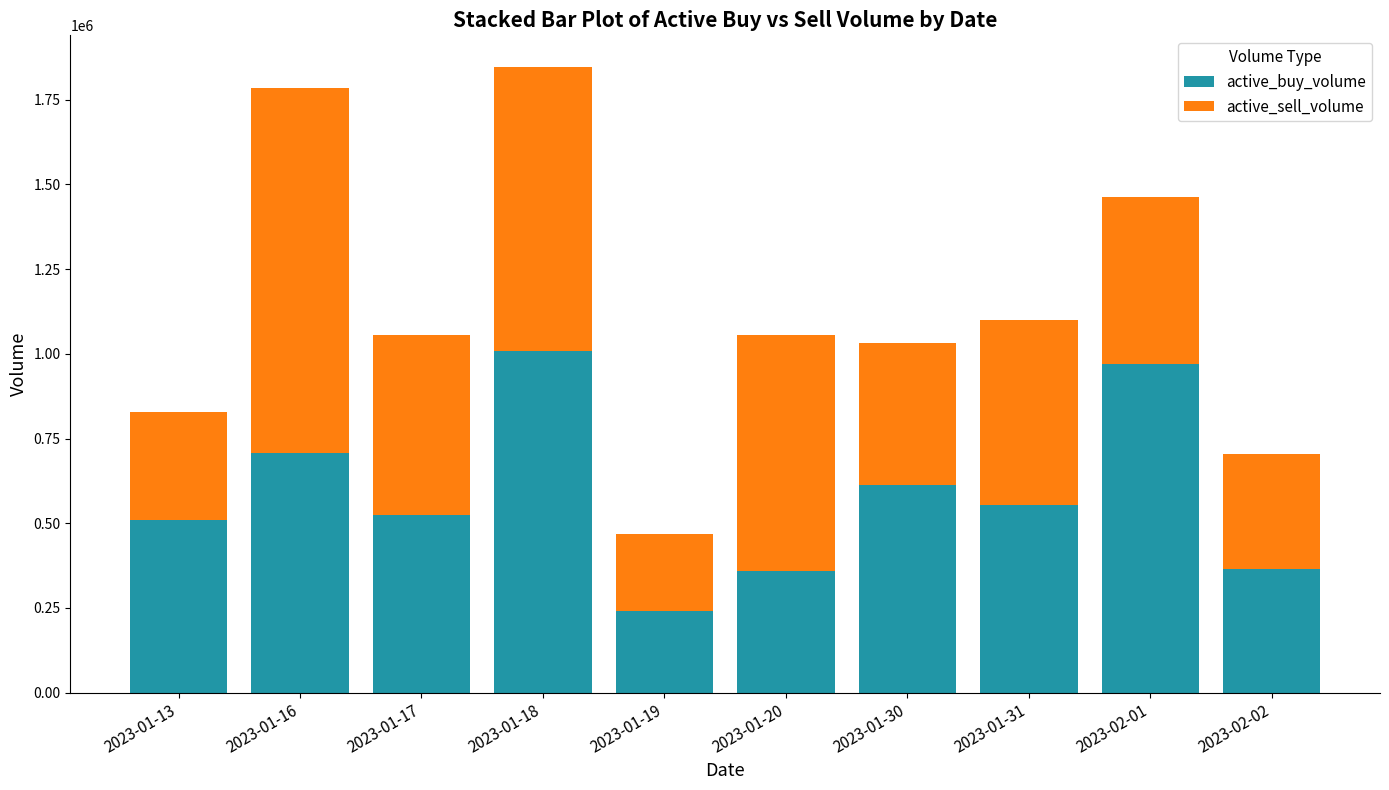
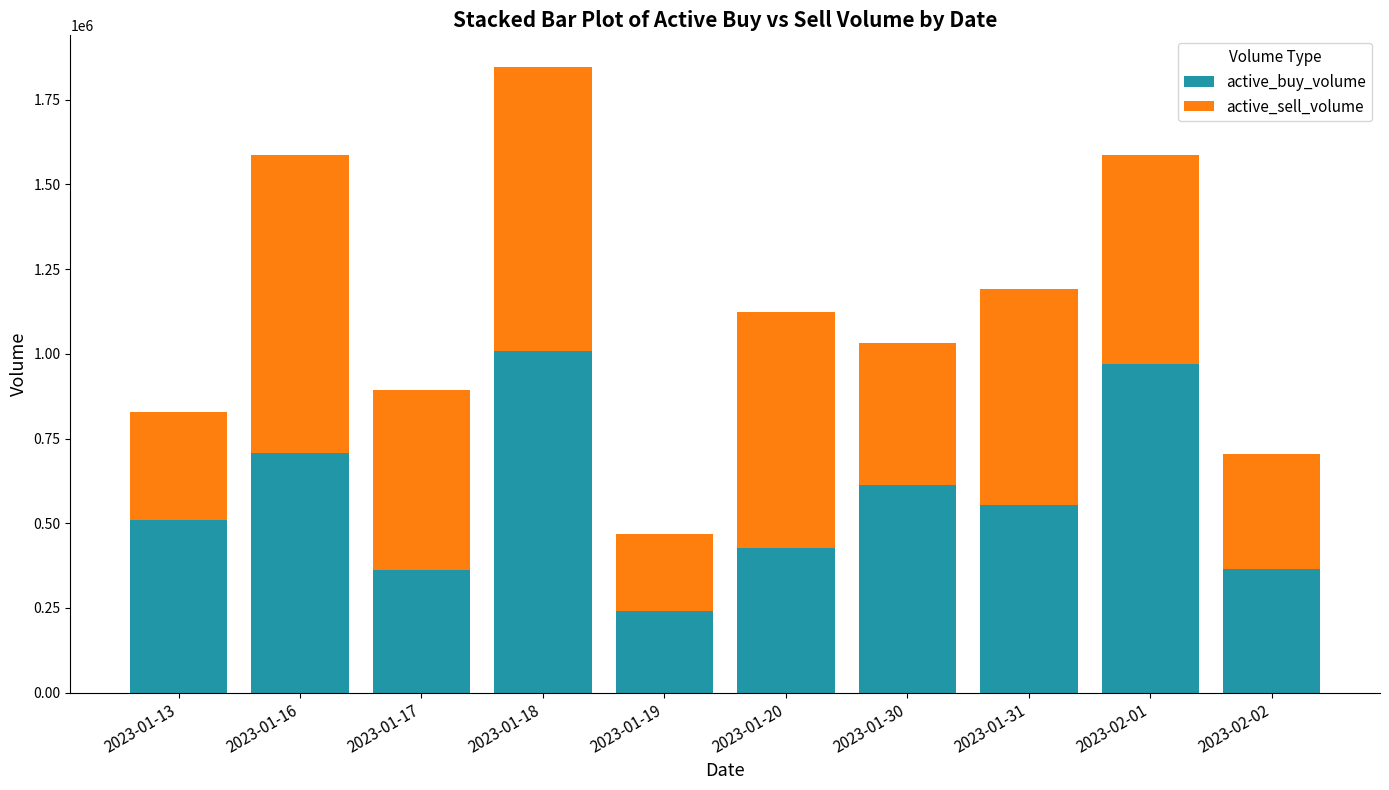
active_sell_volume, 2023-01-16: 1080000 -> 880000
active_buy_volume, 2023-01-17: 530000 -> 360000
active_buy_volume, 2023-01-20: 360000 -> 430000
active_sell_volume, 2023-01-31: 550000 -> 640000
active_sell_volume, 2023-02-01: 490000 -> 620000
